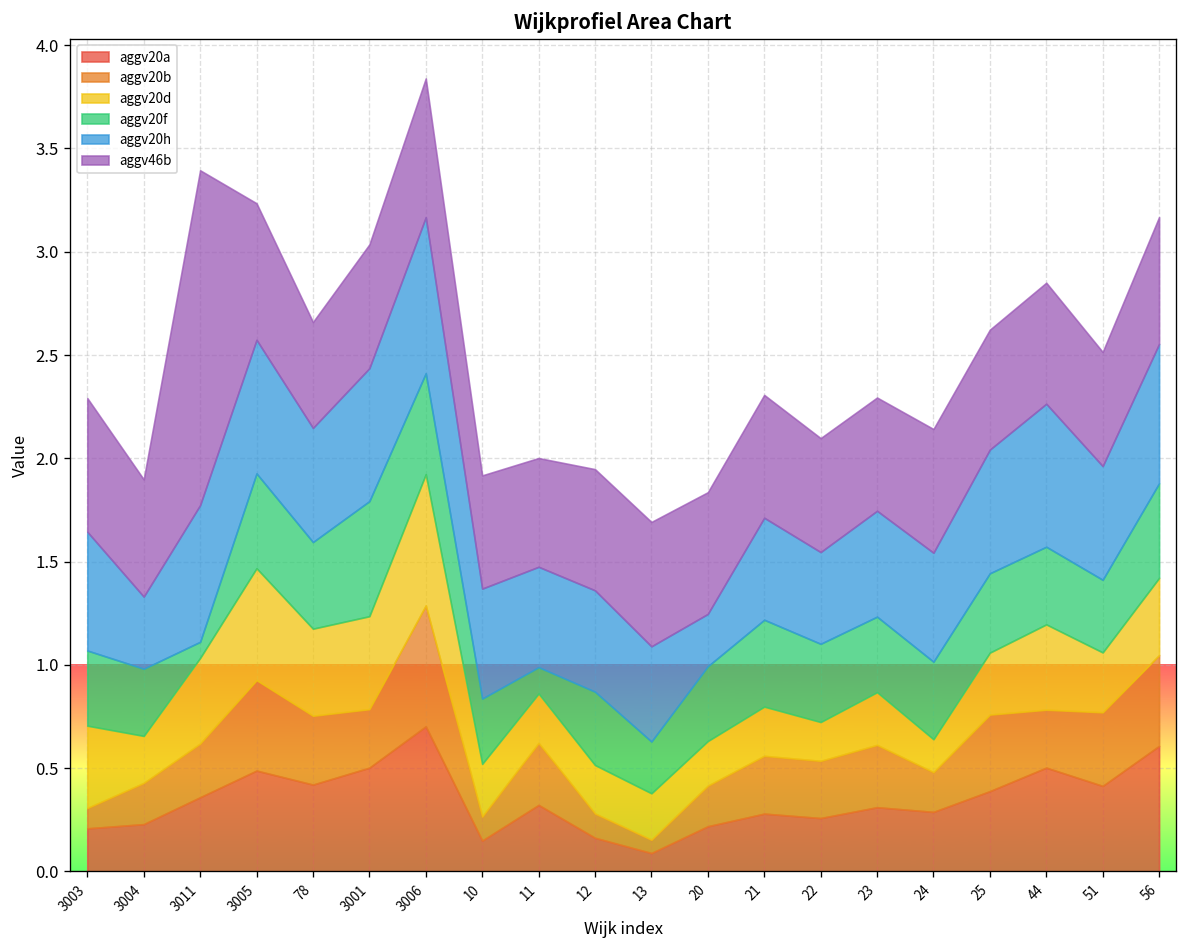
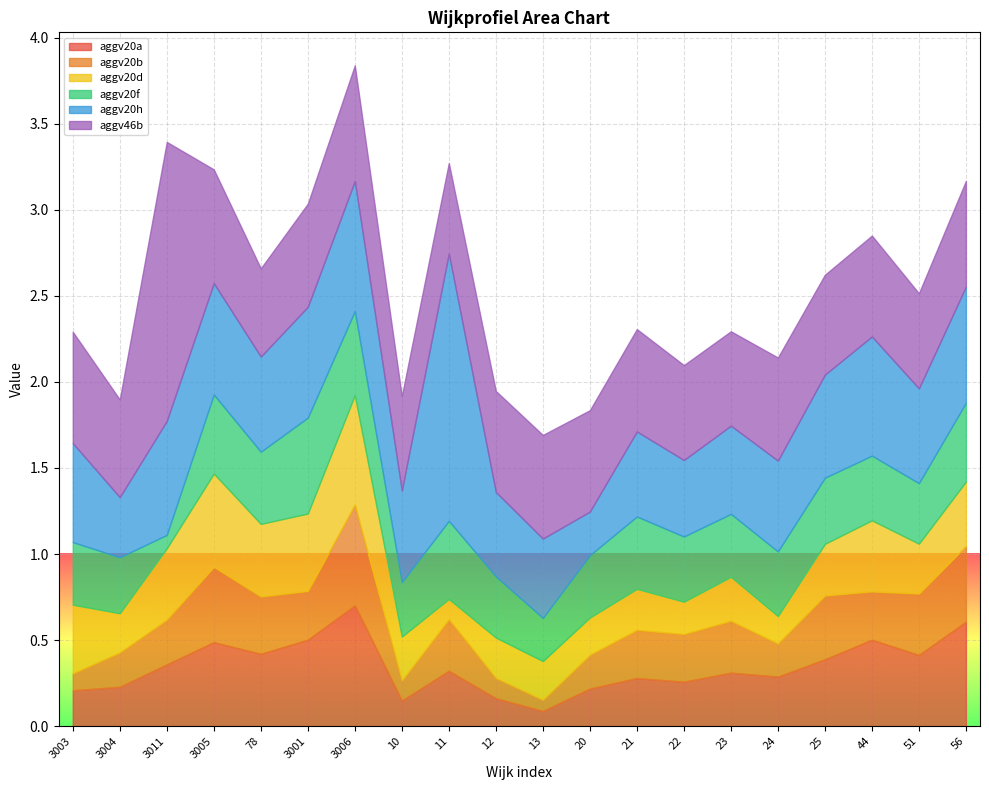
aggv20d, 11: 0.24 -> 0.12
aggv20f, 11: 0.13 -> 0.45
aggv20h, 11: 0.49 -> 1.55
